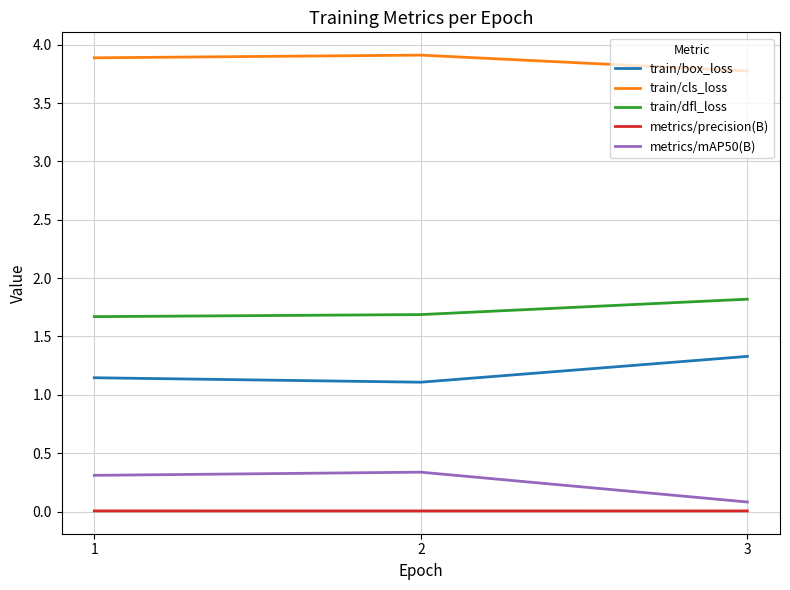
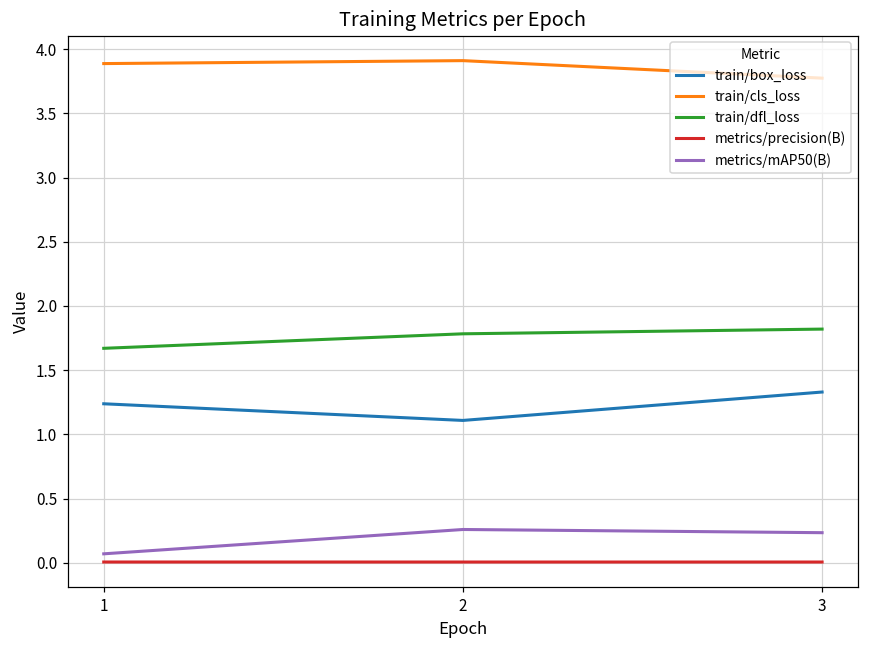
train/box_loss, 1: 1.15 -> 1.24
metrics/mAP50(B), 1: 0.31 -> 0.07
train/dfl_loss, 2: 1.69 -> 1.78
metrics/mAP50(B), 2: 0.34 -> 0.26
metrics/mAP50(B), 3: 0.08 -> 0.23
